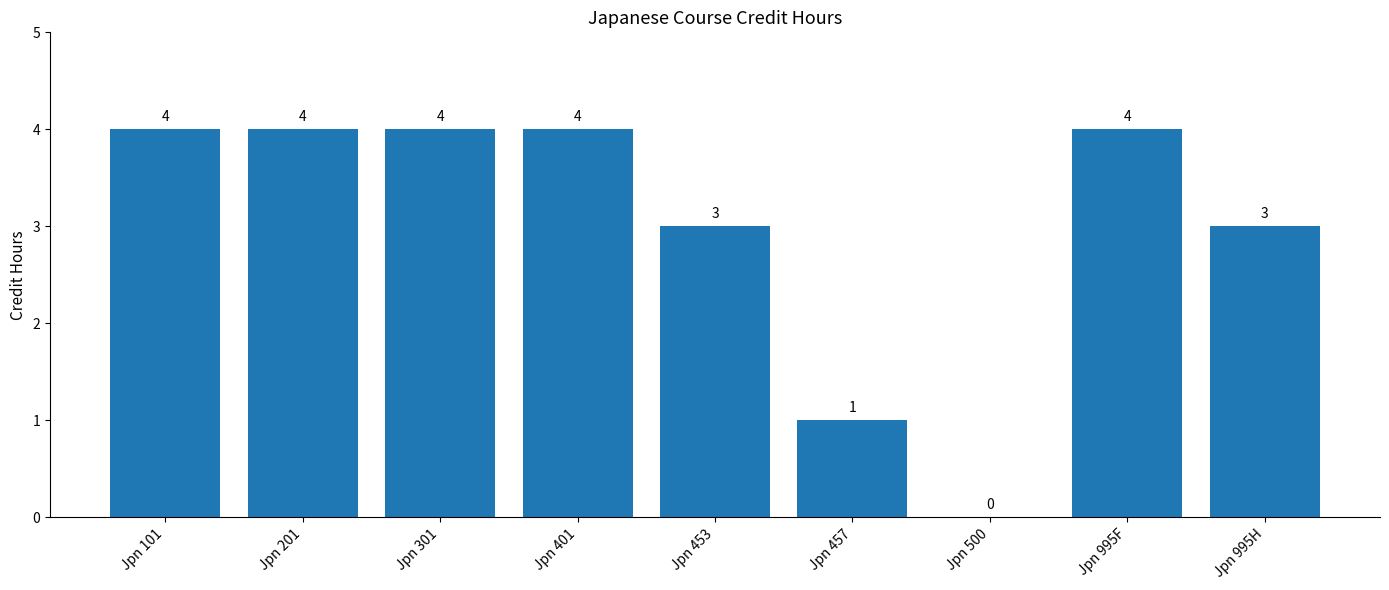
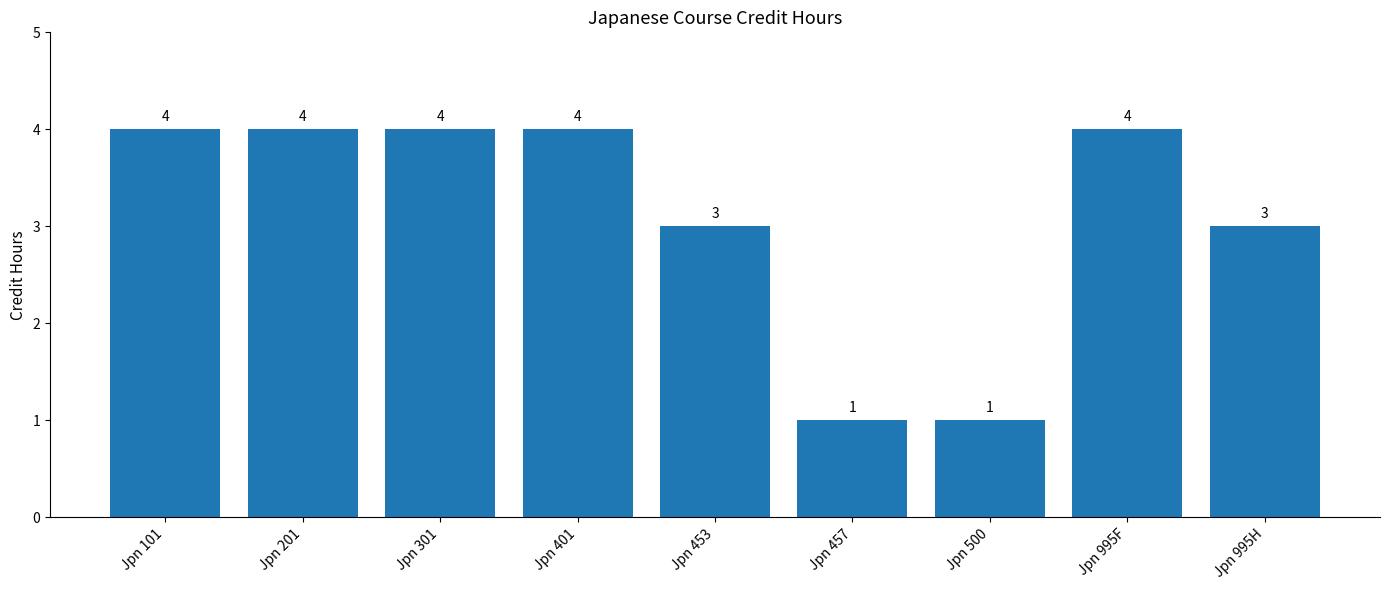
Jpn 500: 0 -> 1
